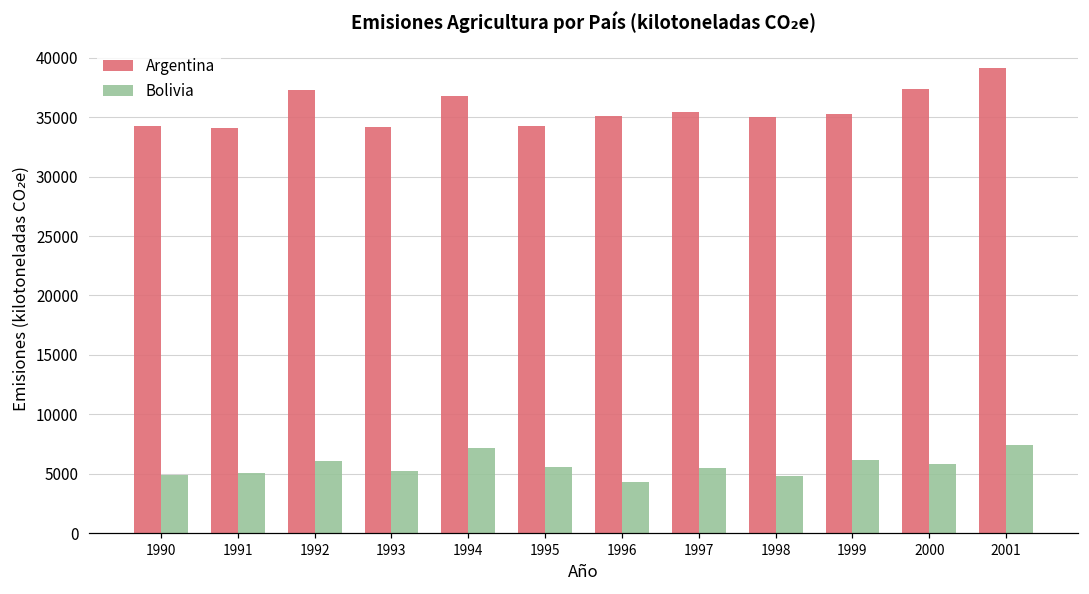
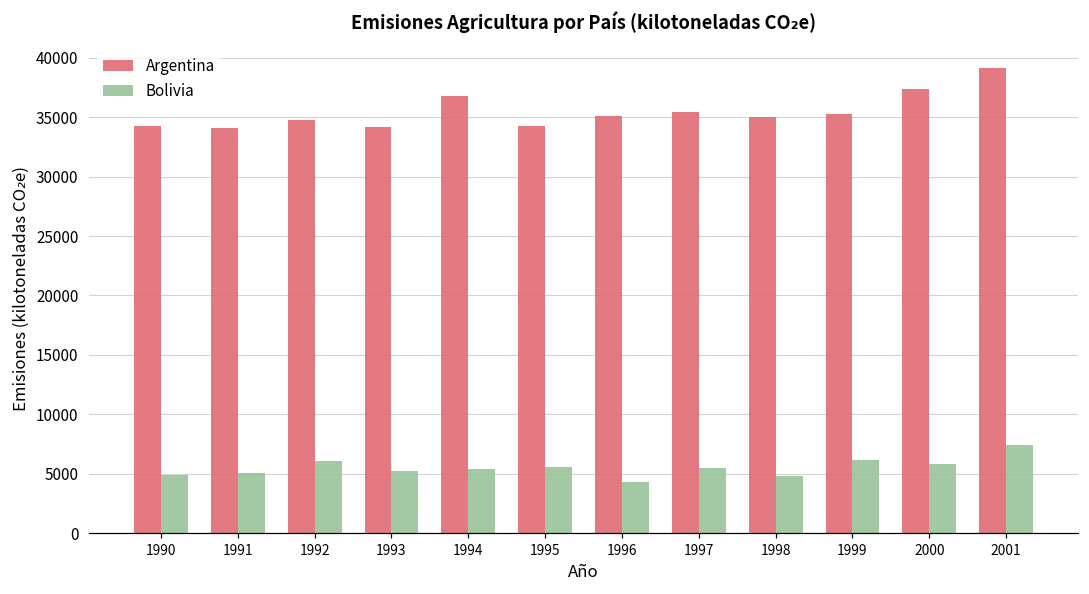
Argentina, 1992: 37300 -> 34700
Bolivia, 1994: 7200 -> 5400
